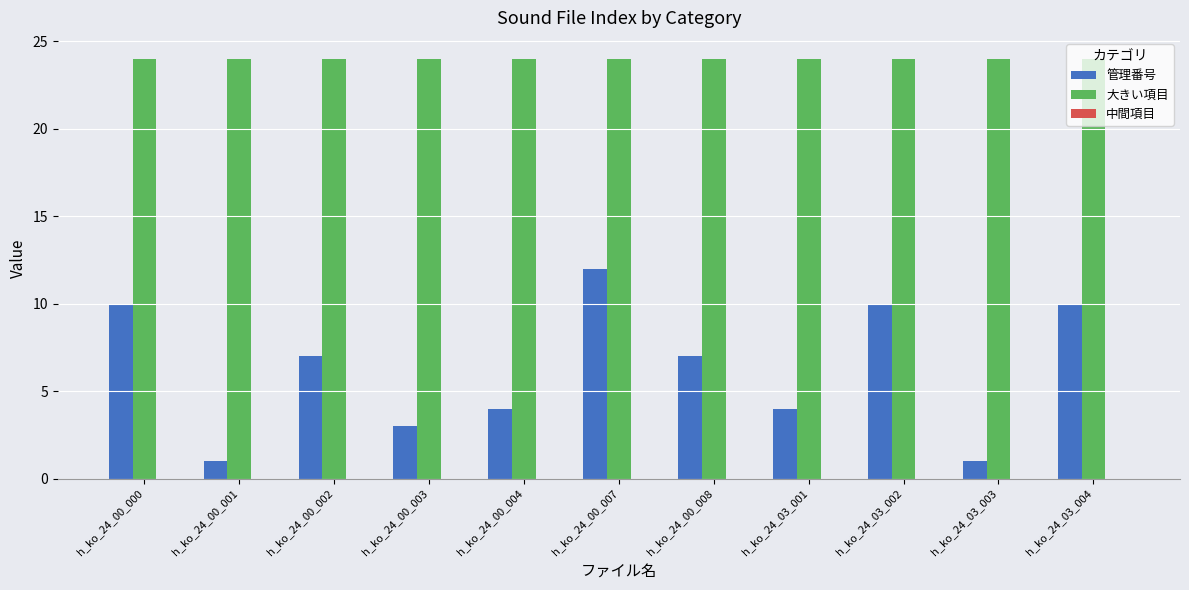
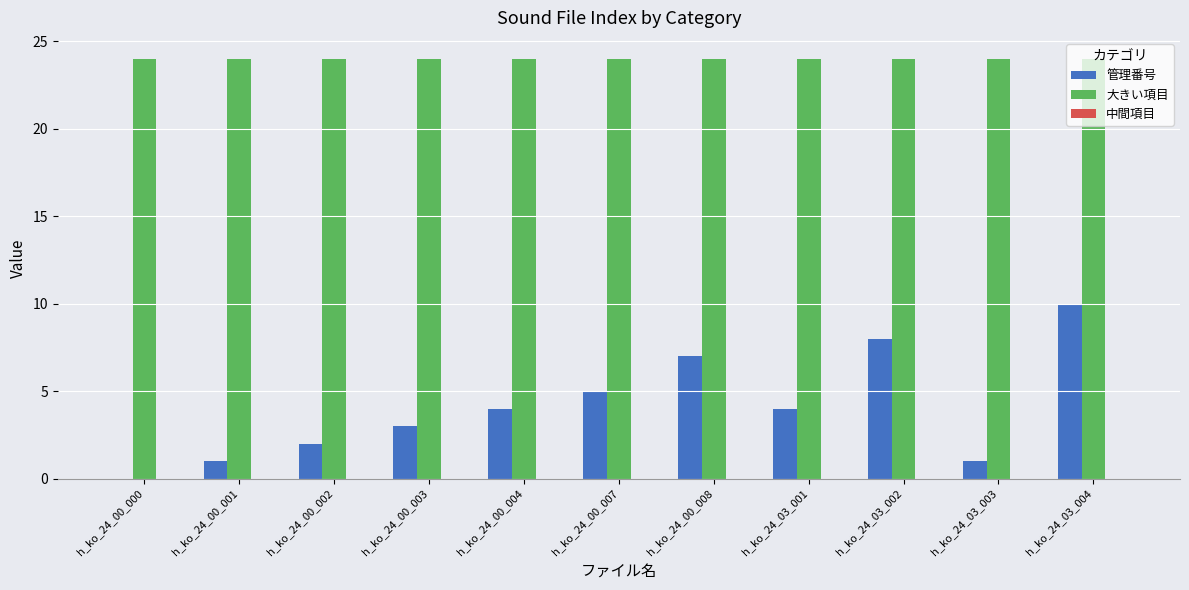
管理番号, h_ko_24_00_000: 10 -> 0
管理番号, h_ko_24_00_002: 7 -> 2
管理番号, h_ko_24_00_007: 12 -> 5
管理番号, h_ko_24_03_002: 10 -> 8
